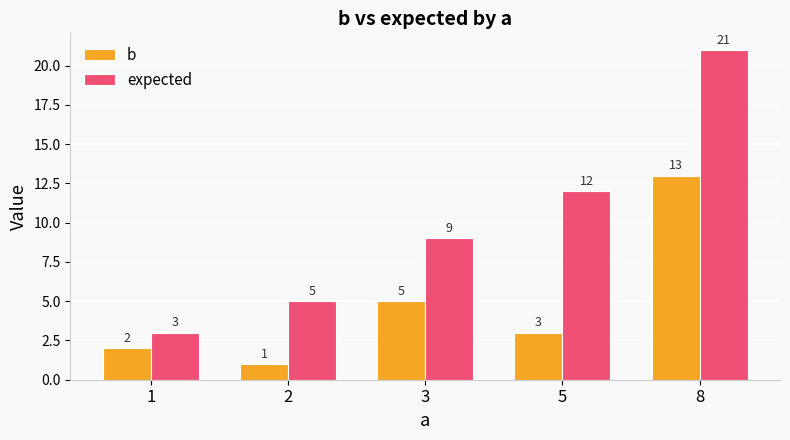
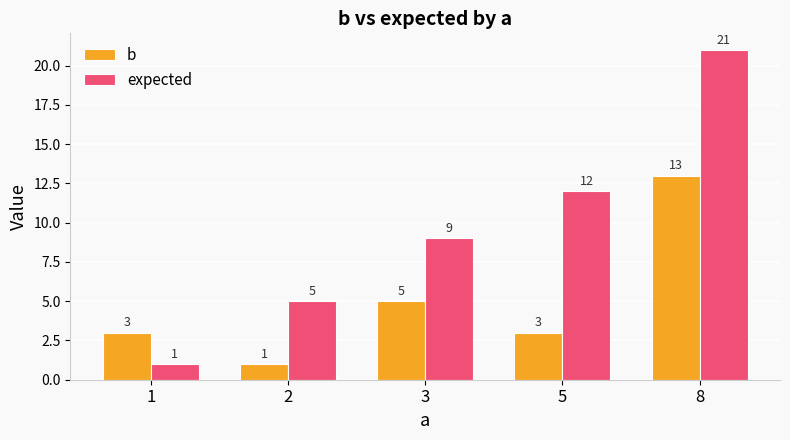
b, 1: 2 -> 3
expected, 1: 3 -> 1
